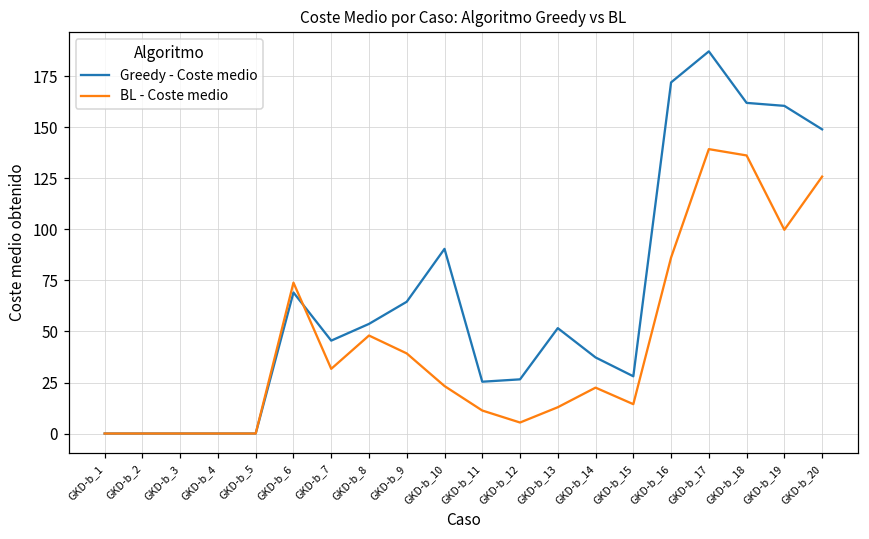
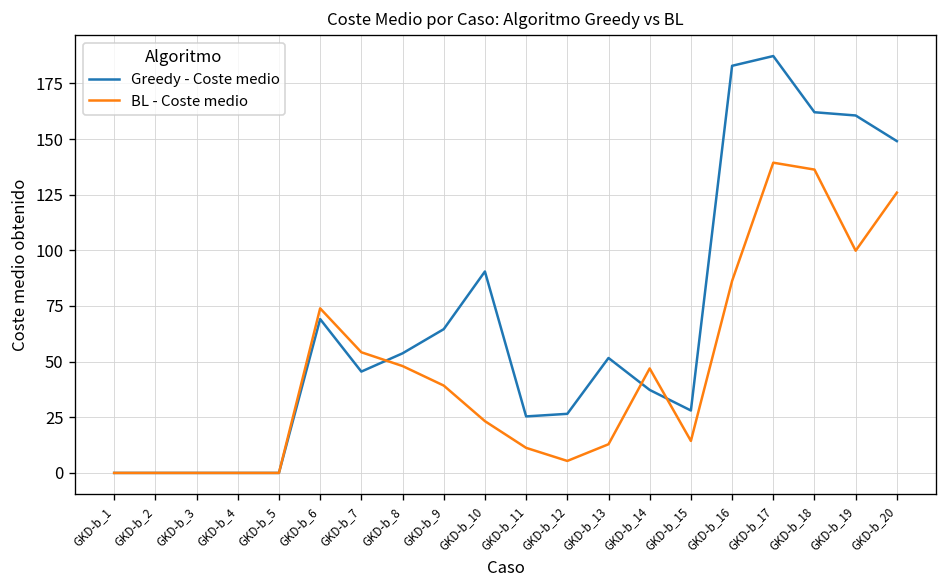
BL - Coste medio, GKD-b_7: 32 -> 54
BL - Coste medio, GKD-b_14: 22 -> 47
Greedy - Coste medio, GKD-b_16: 172 -> 183
